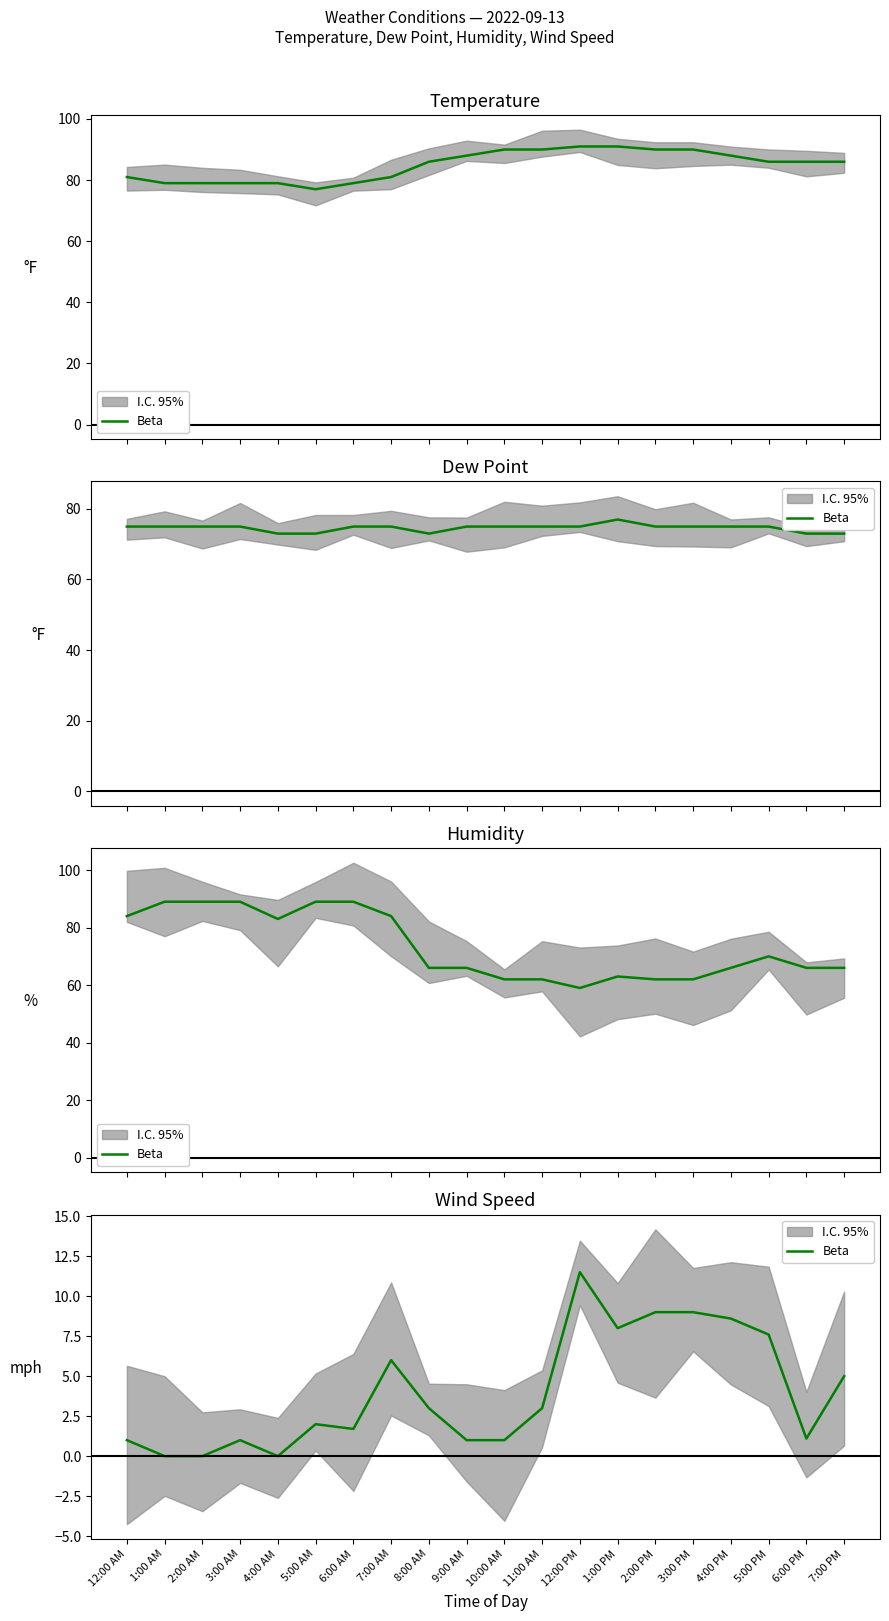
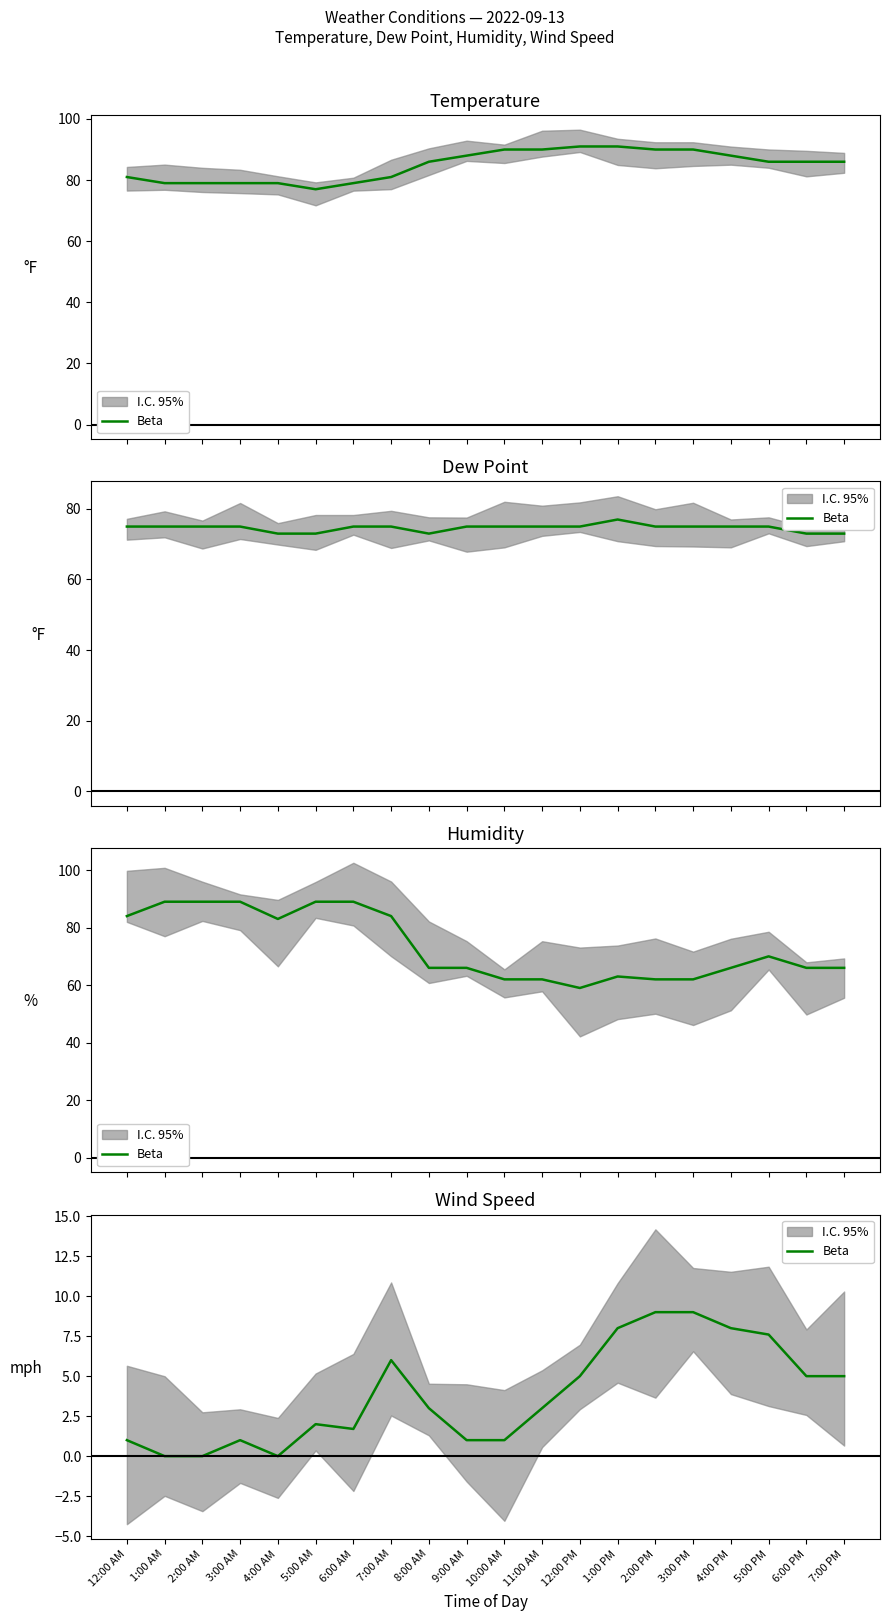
Wind Speed, Beta, 12:00 PM: 11.5 -> 5.0
Wind Speed, Beta, 4:00 PM: 8.6 -> 8.0
Wind Speed, Beta, 6:00 PM: 1.1 -> 5.0
